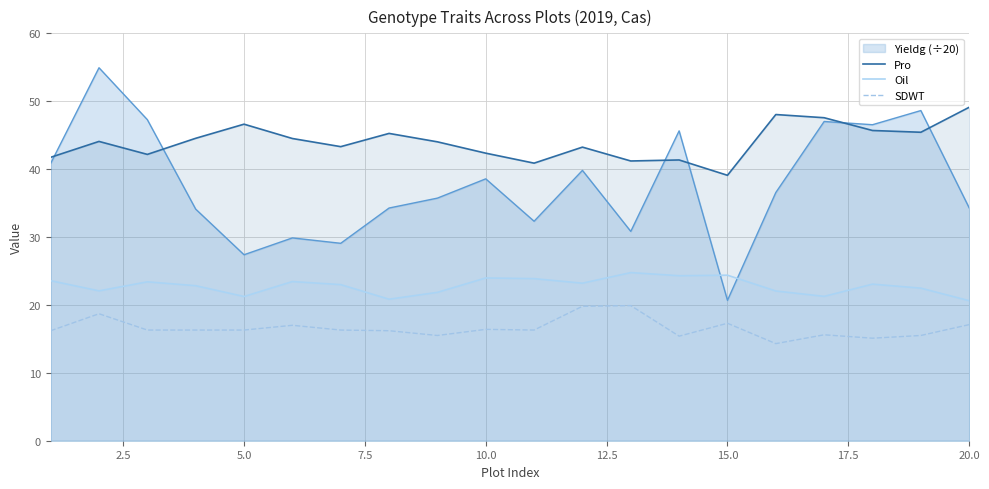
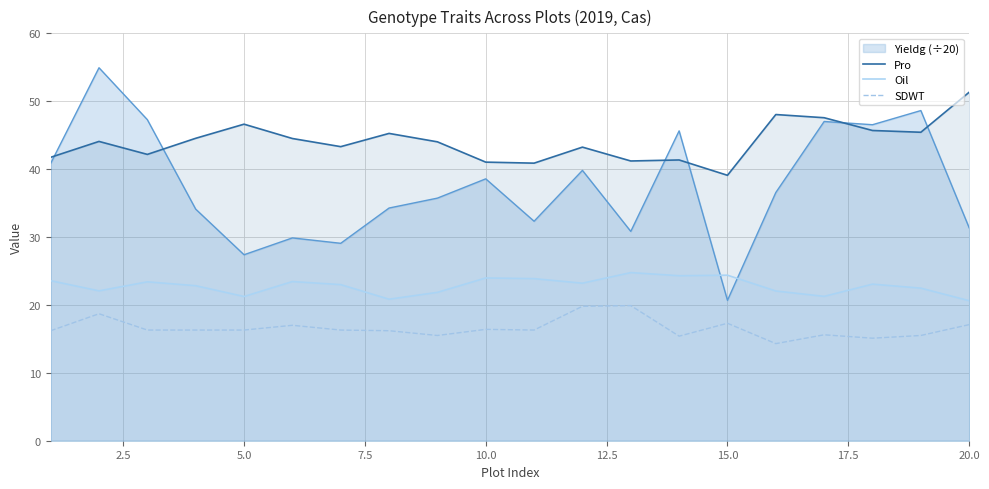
Pro, 10.0: 42 -> 41
Yieldg (÷20), 20.0: 34 -> 31
Pro, 20.0: 49 -> 51
